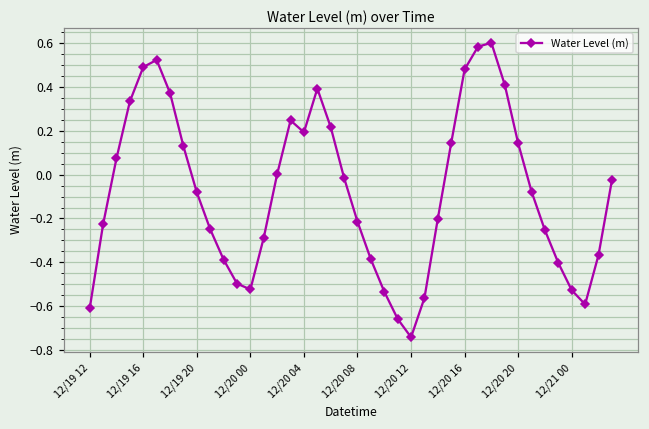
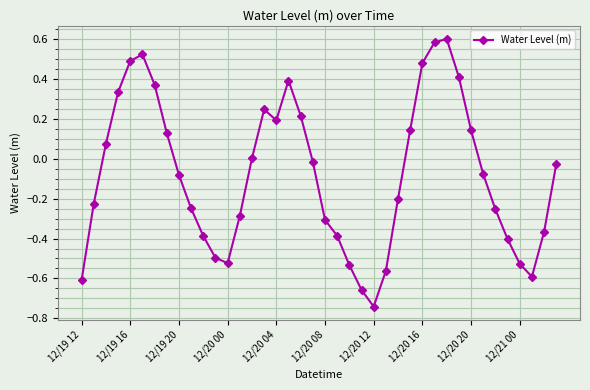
12/20 08: -0.21 -> -0.31
